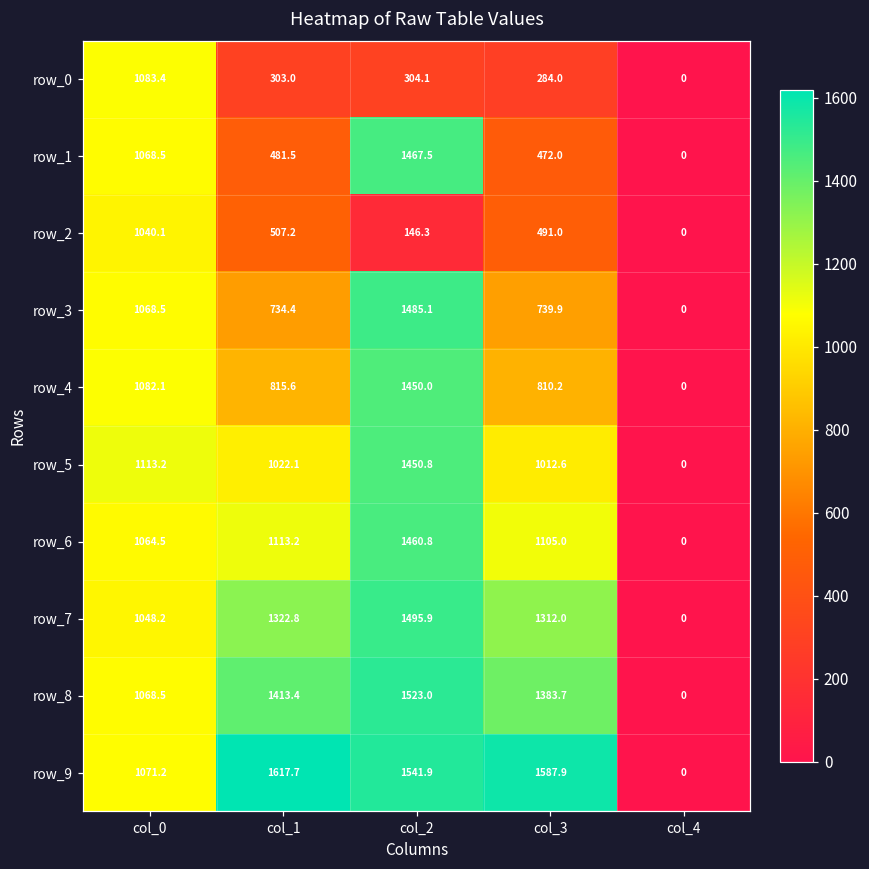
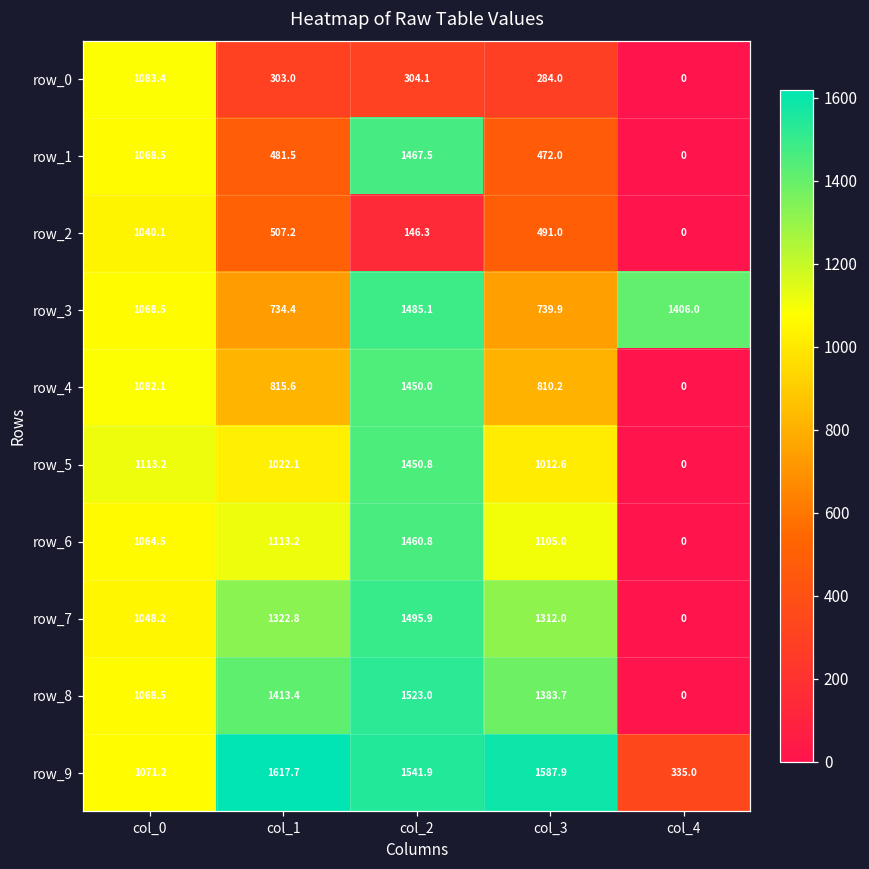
row_3, col_4: 0 -> 1406.0
row_9, col_4: 0 -> 335.0
